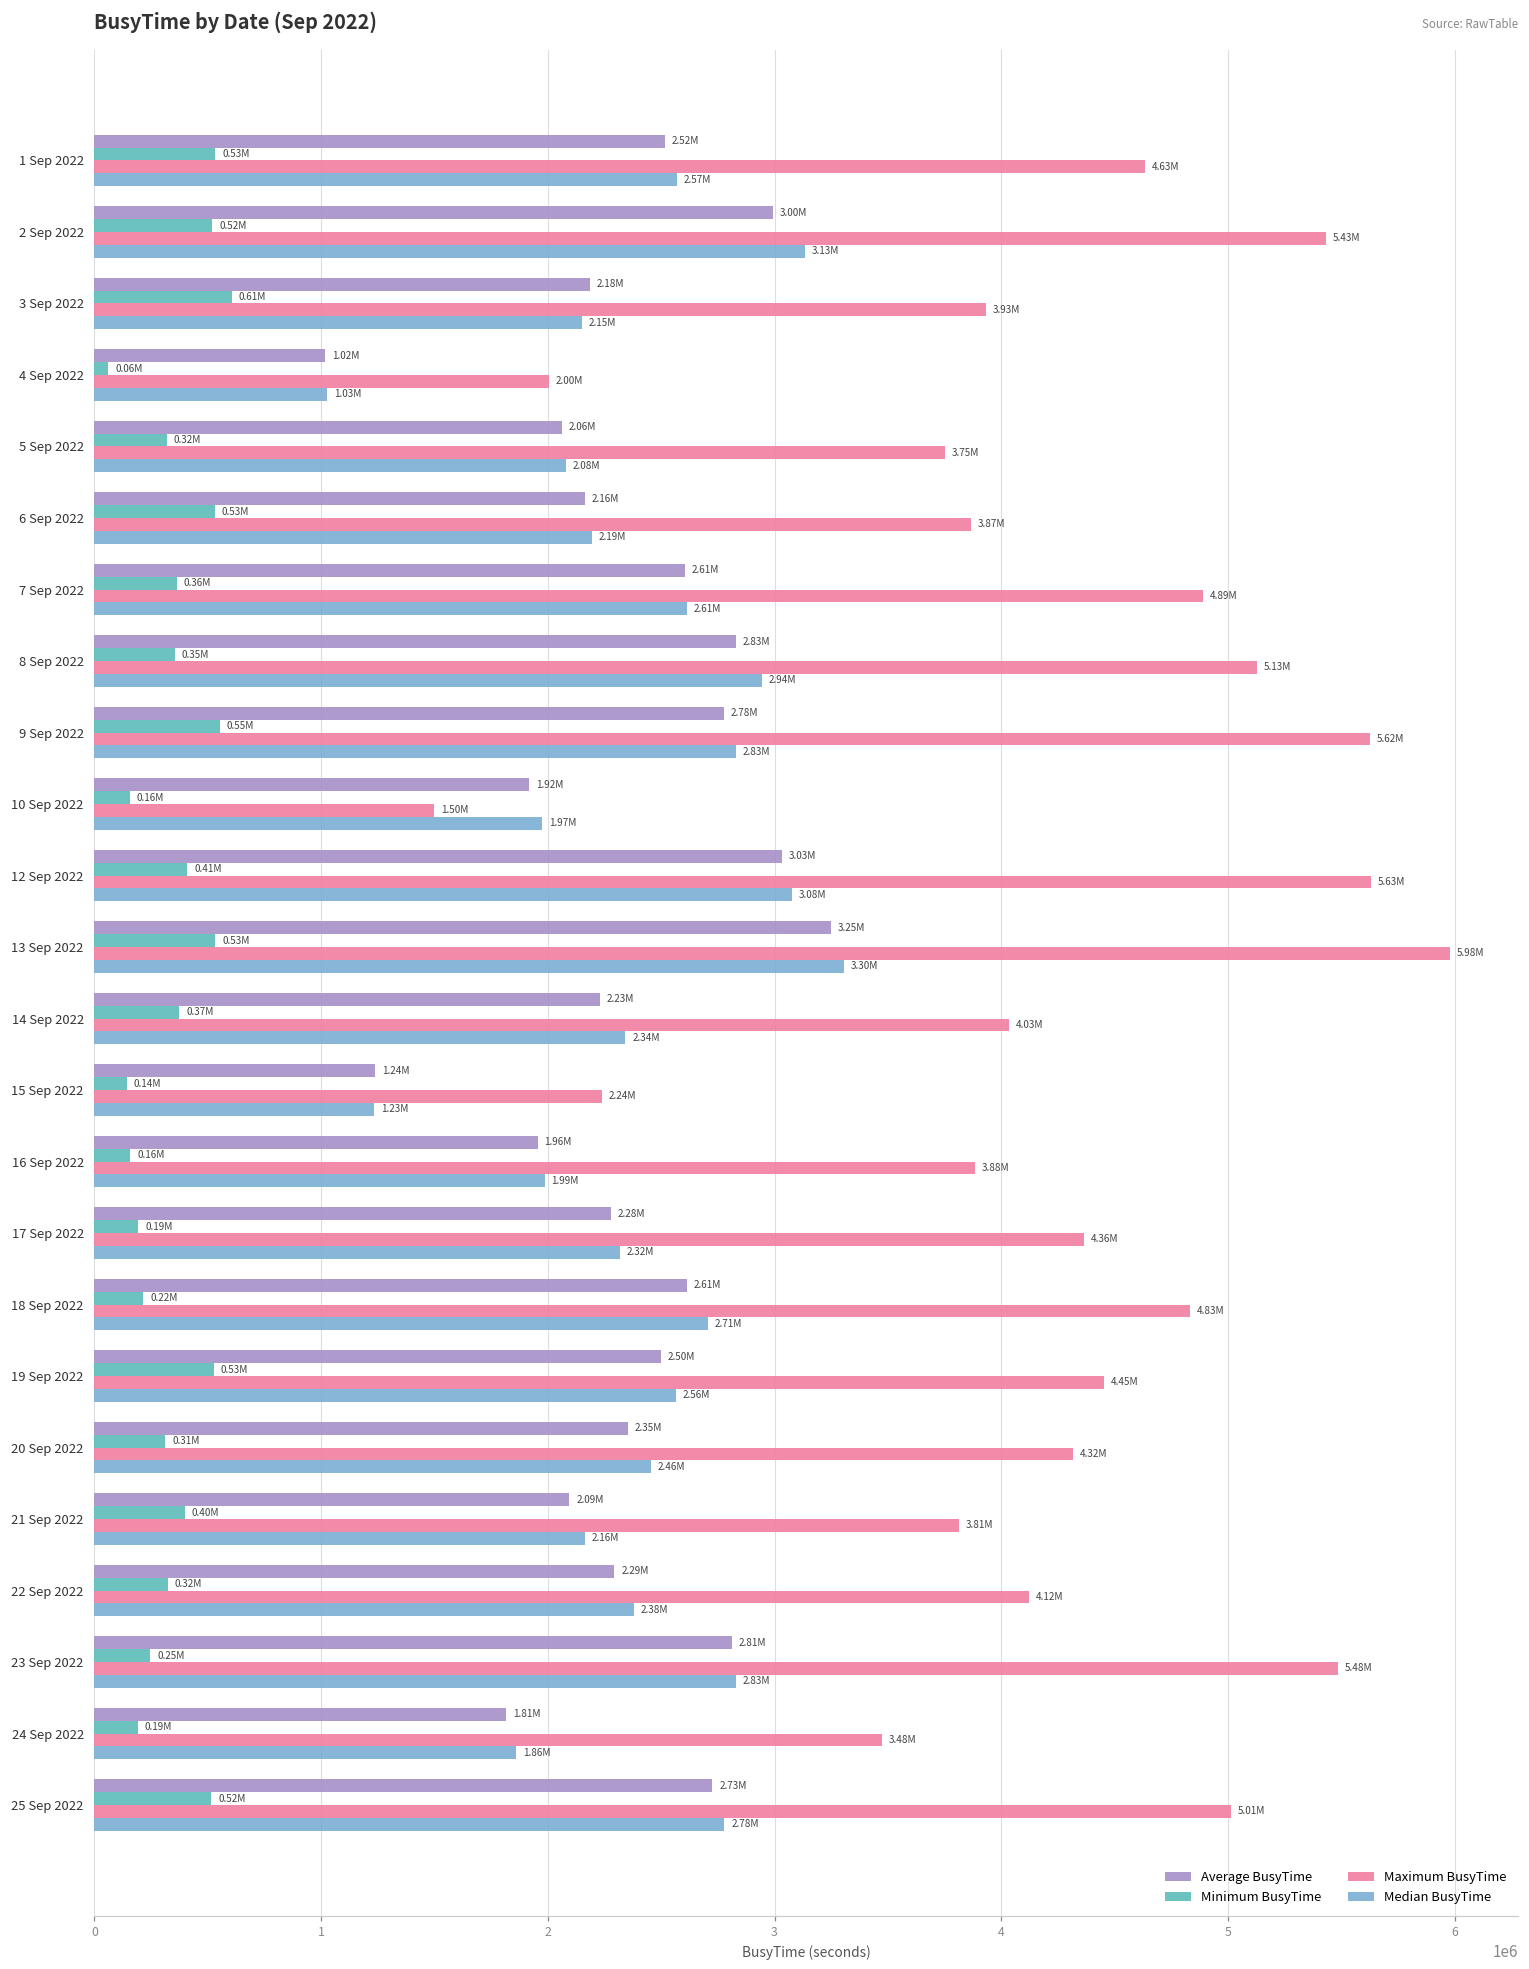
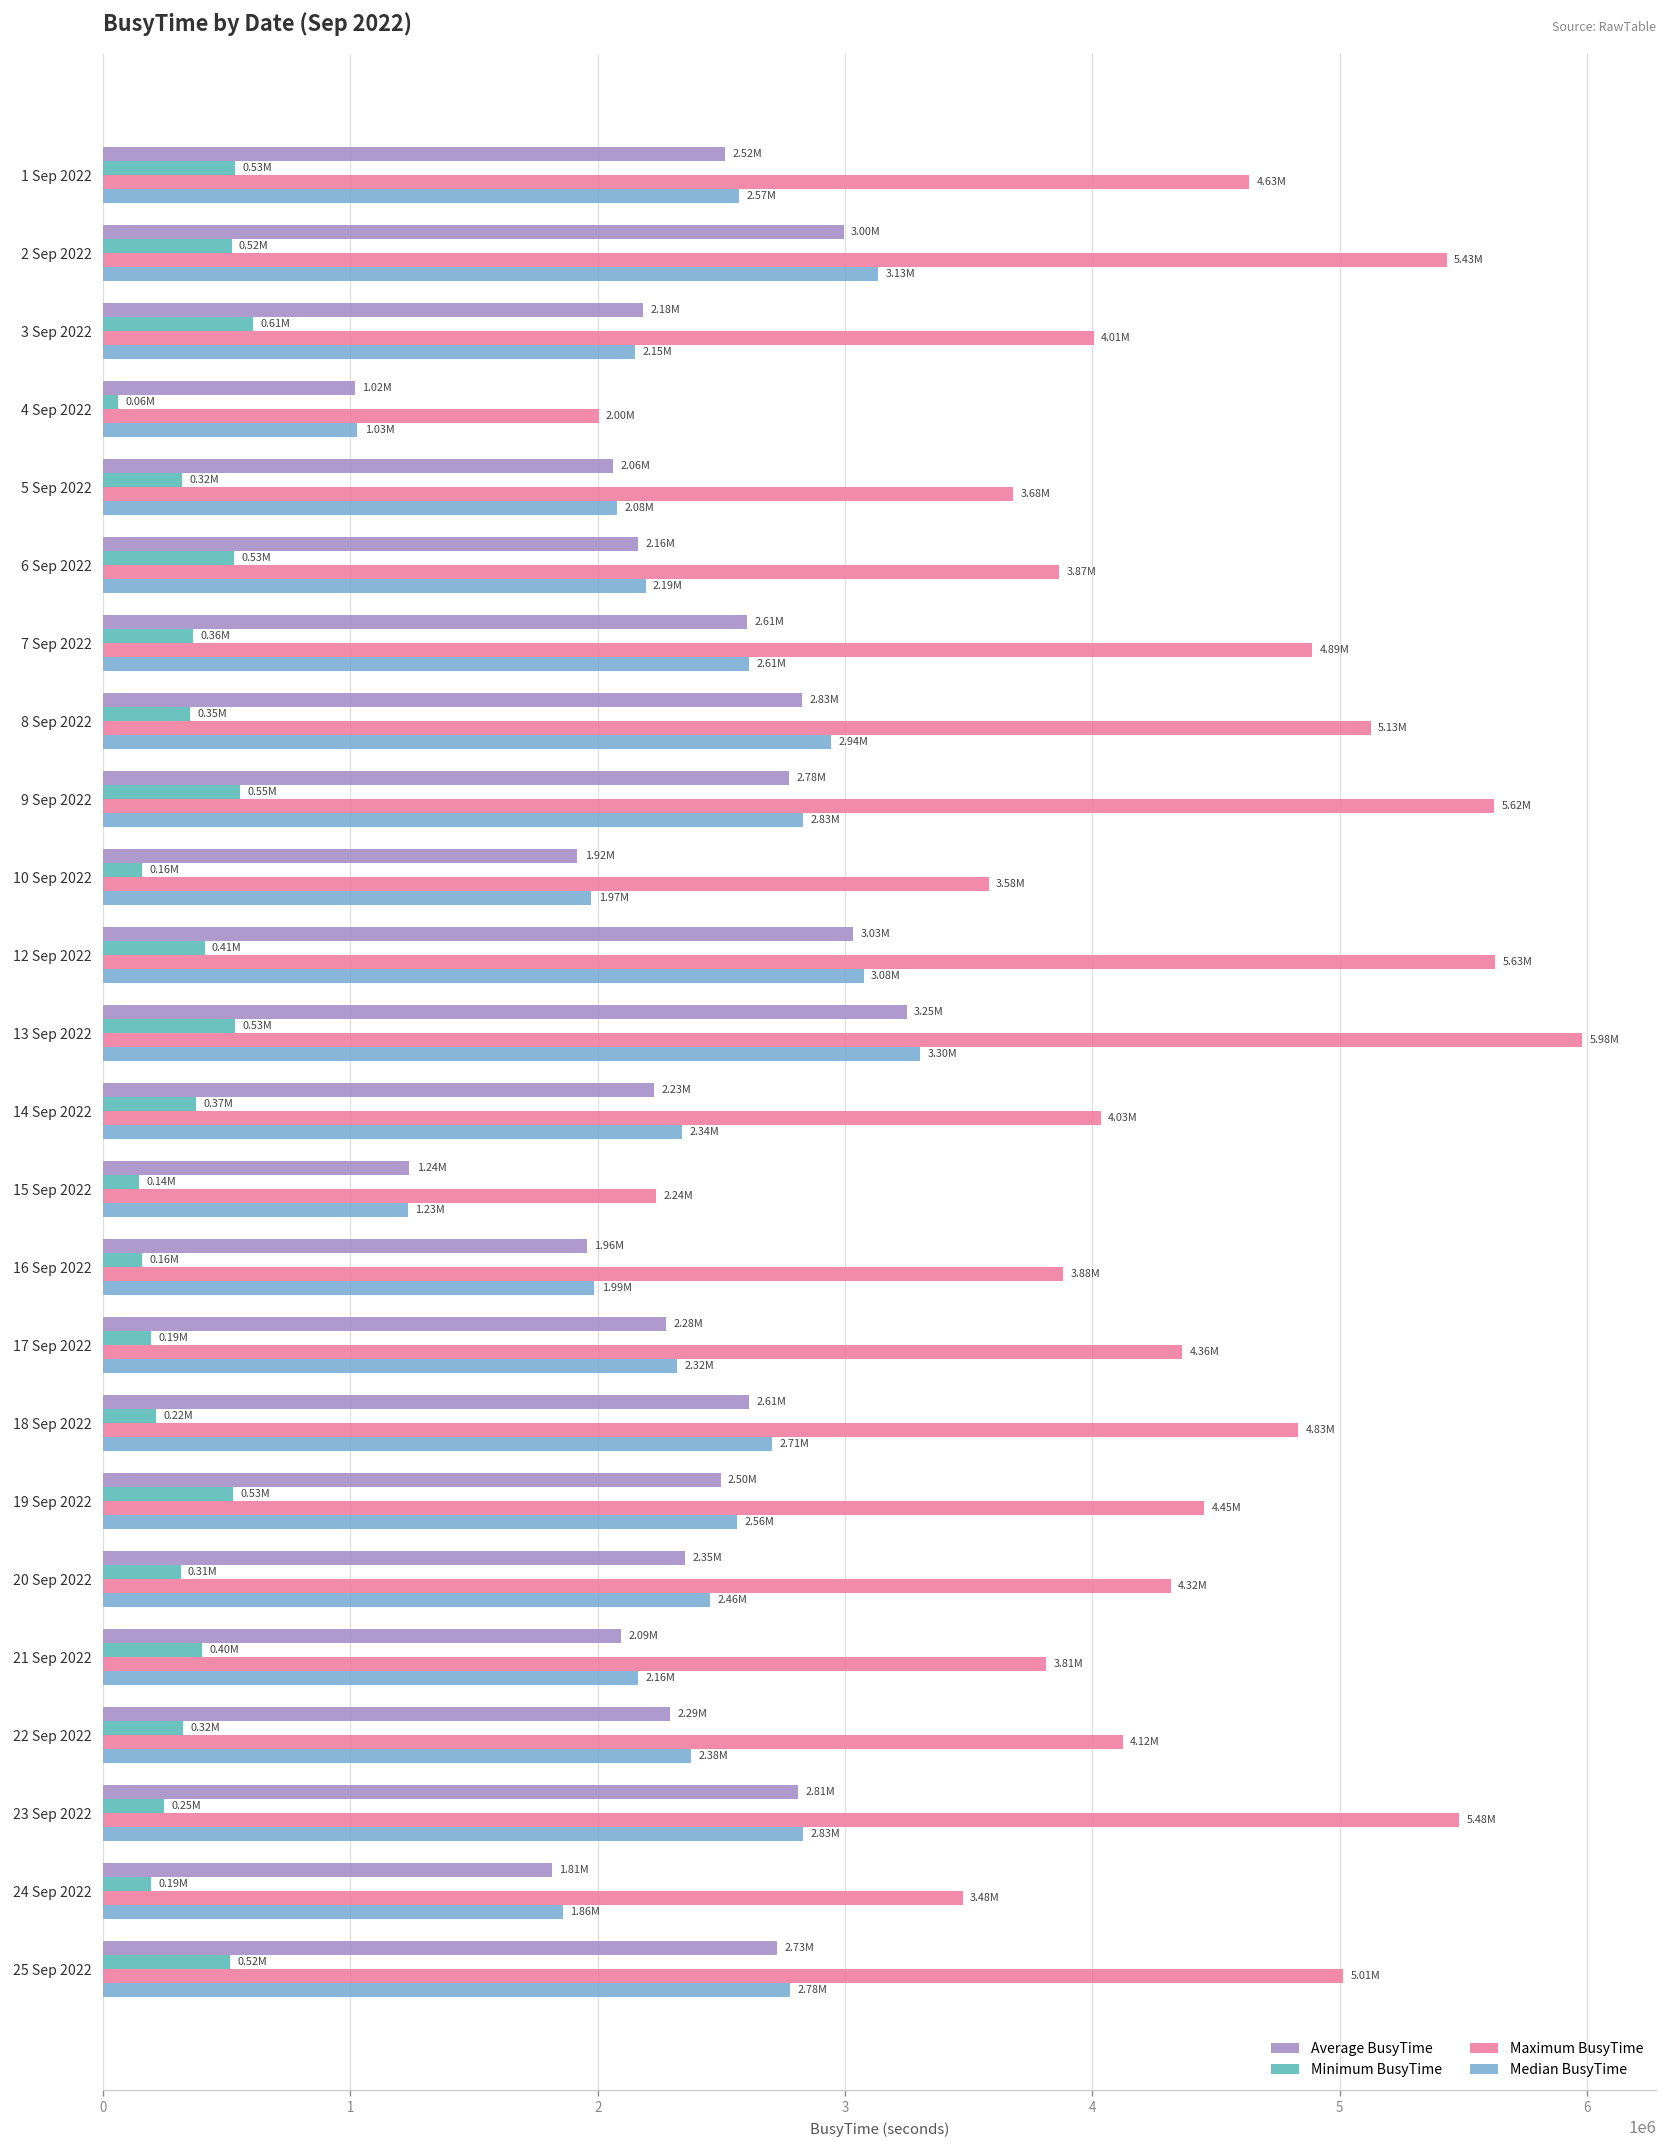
Maximum BusyTime, 3 Sep 2022: 3.93M -> 4.01M
Maximum BusyTime, 5 Sep 2022: 3.75M -> 3.68M
Maximum BusyTime, 10 Sep 2022: 1.50M -> 3.58M
